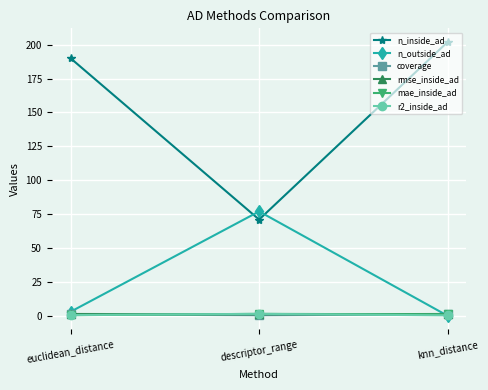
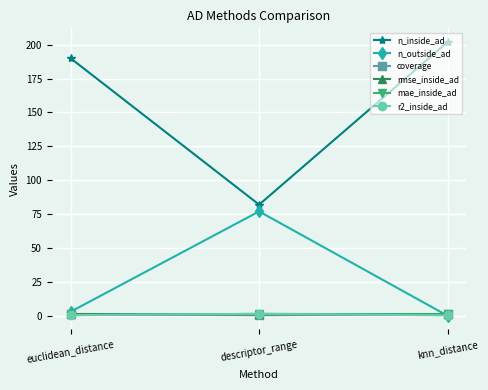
n_inside_ad, descriptor_range: 71 -> 82
